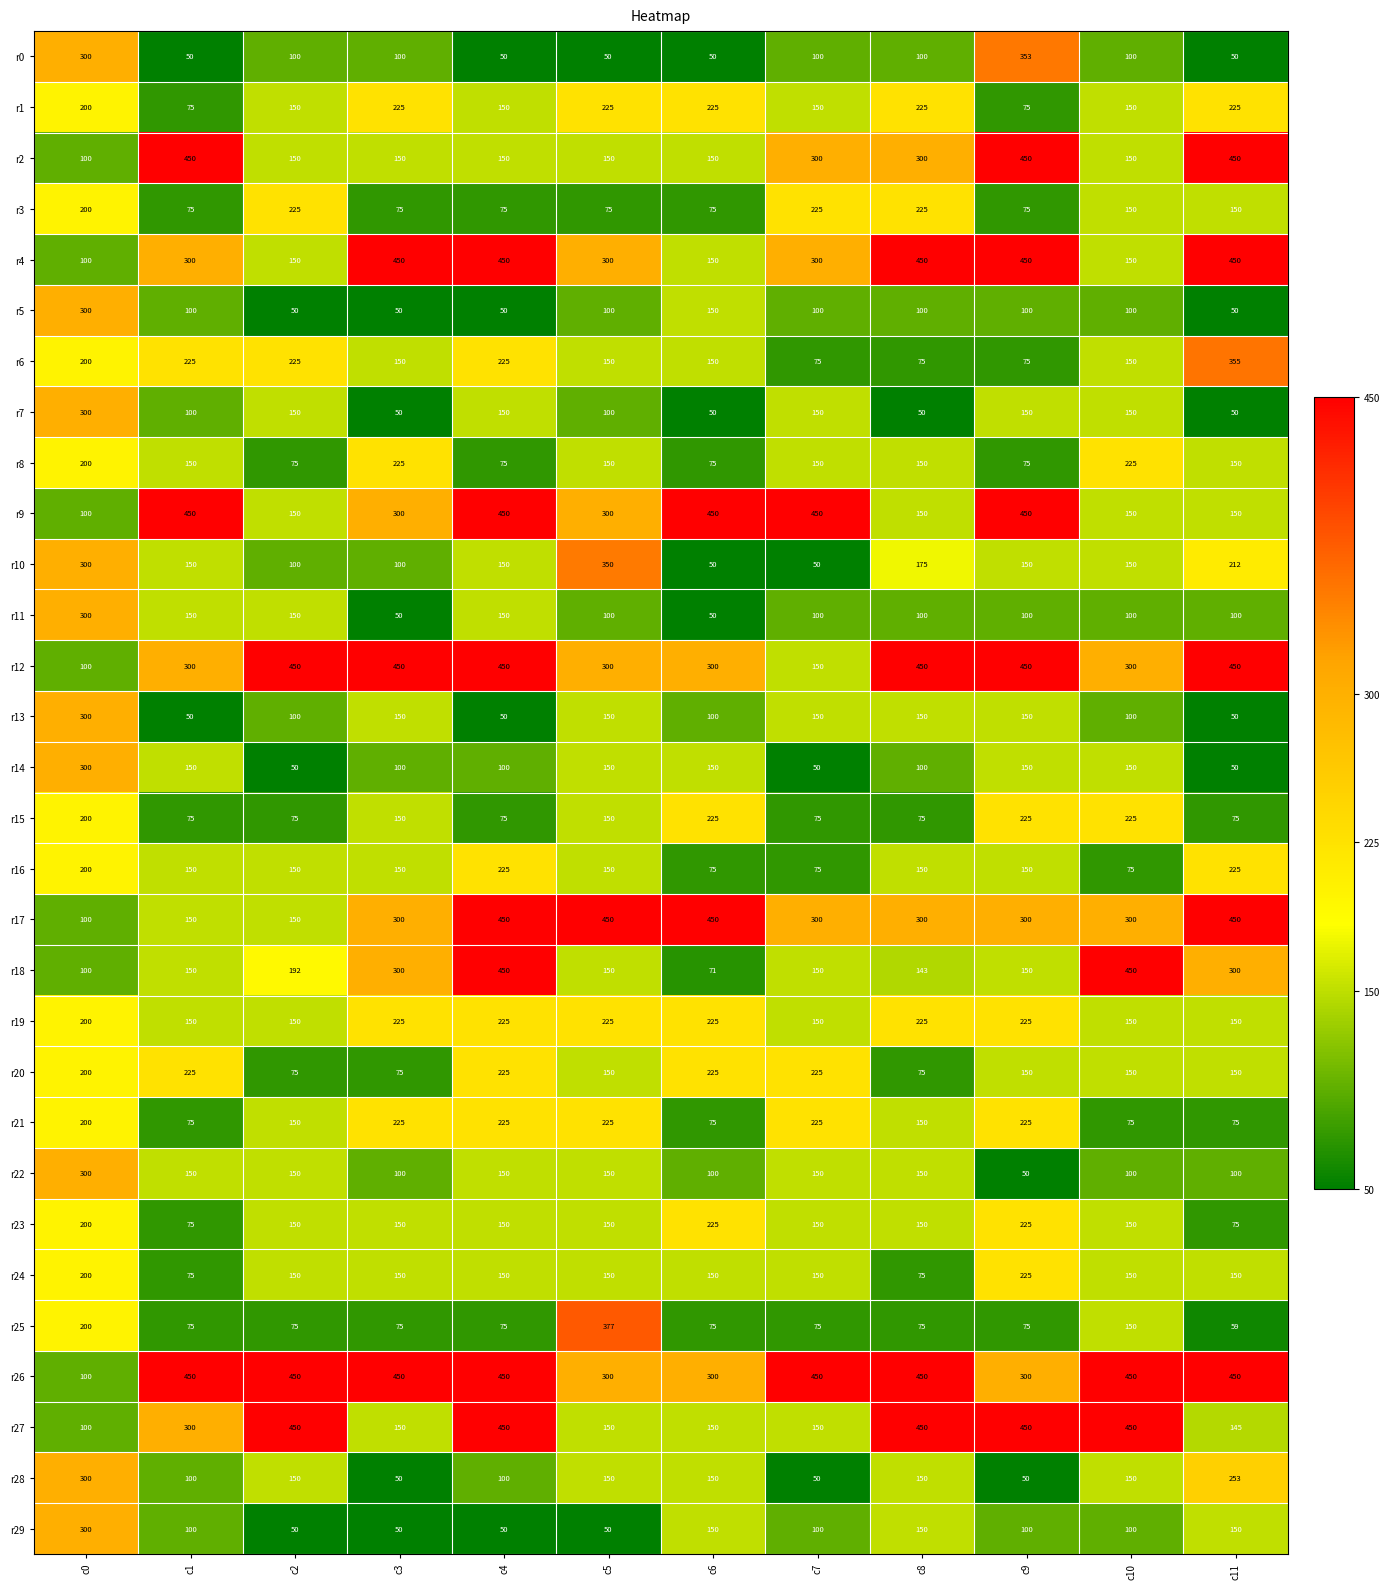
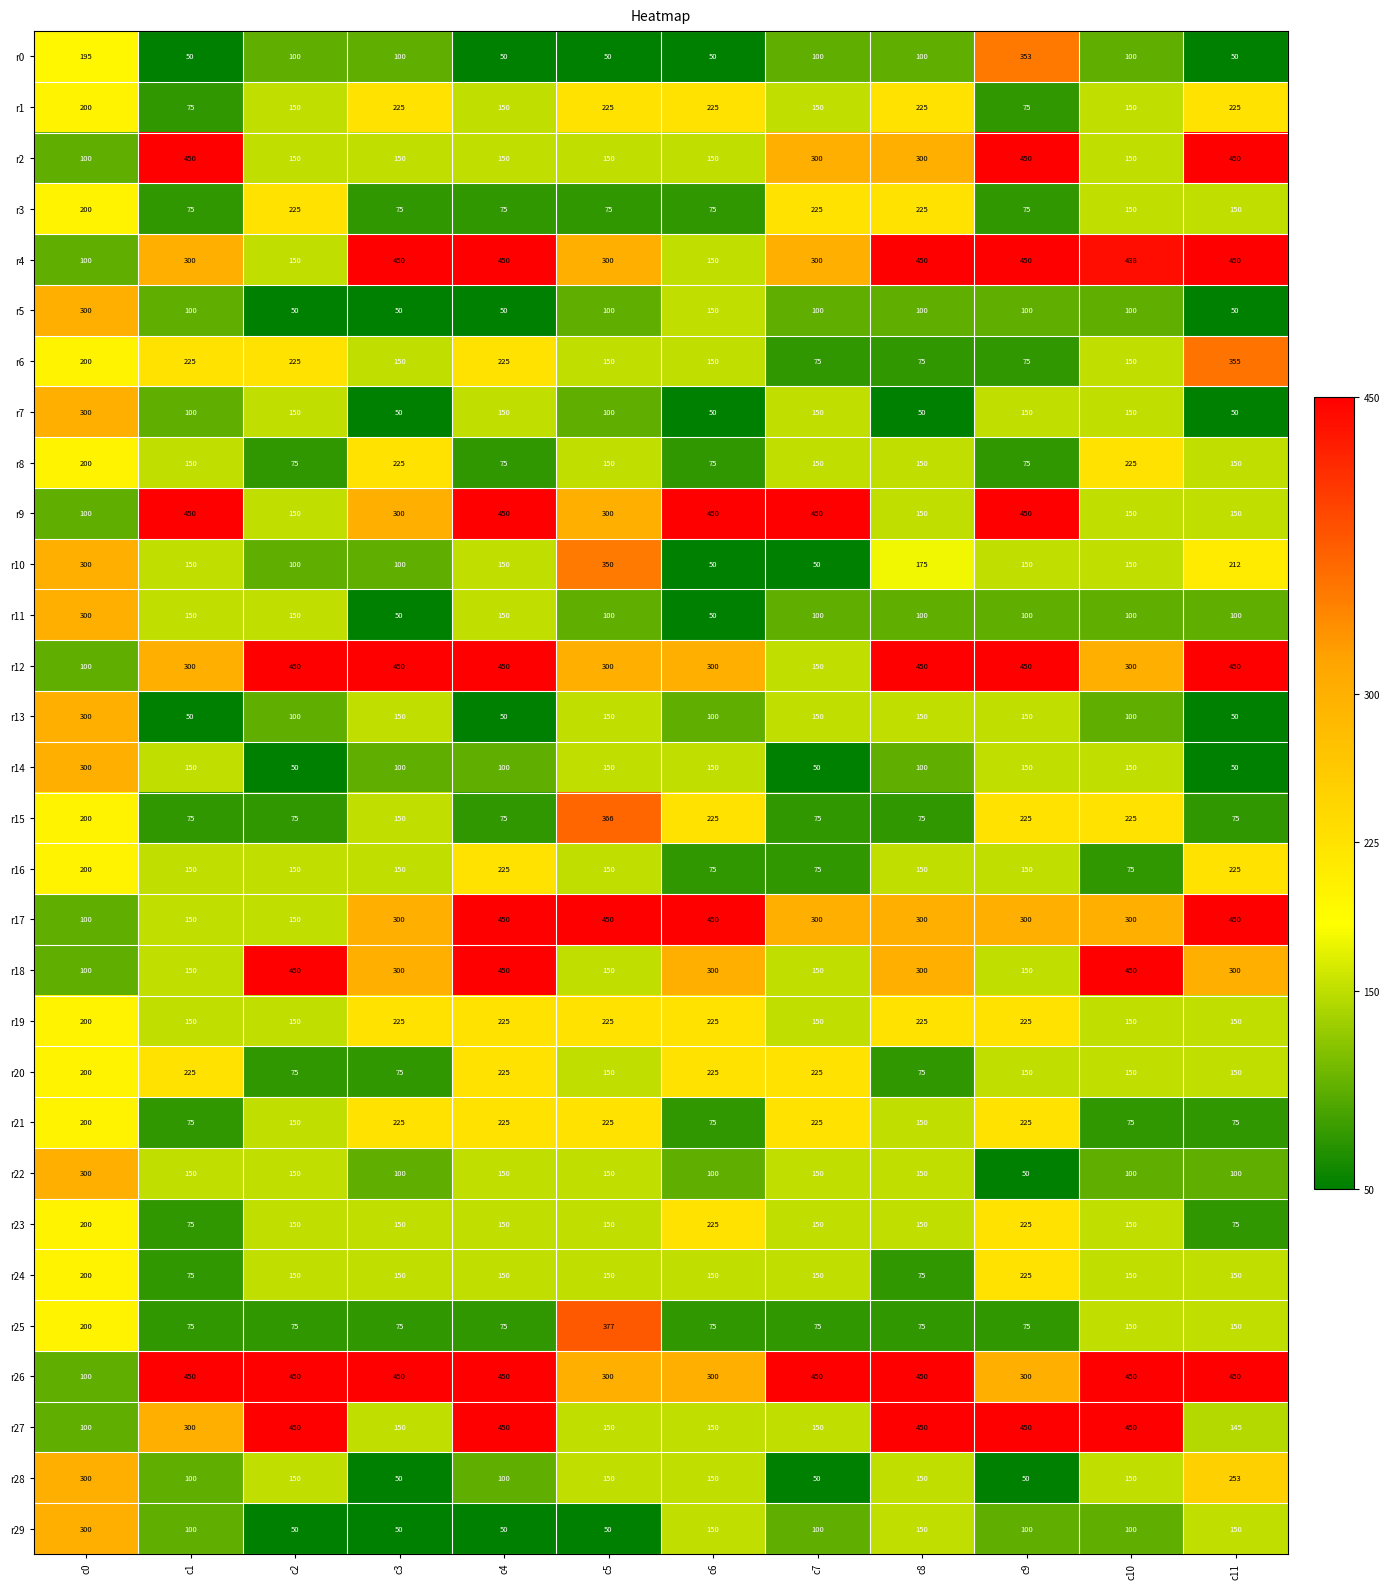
r0, c0: 300 -> 195
r4, c10: 150 -> 438
r15, c5: 150 -> 366
r18, c2: 192 -> 450
r18, c6: 71 -> 300
r18, c8: 143 -> 300
r25, c11: 59 -> 150
